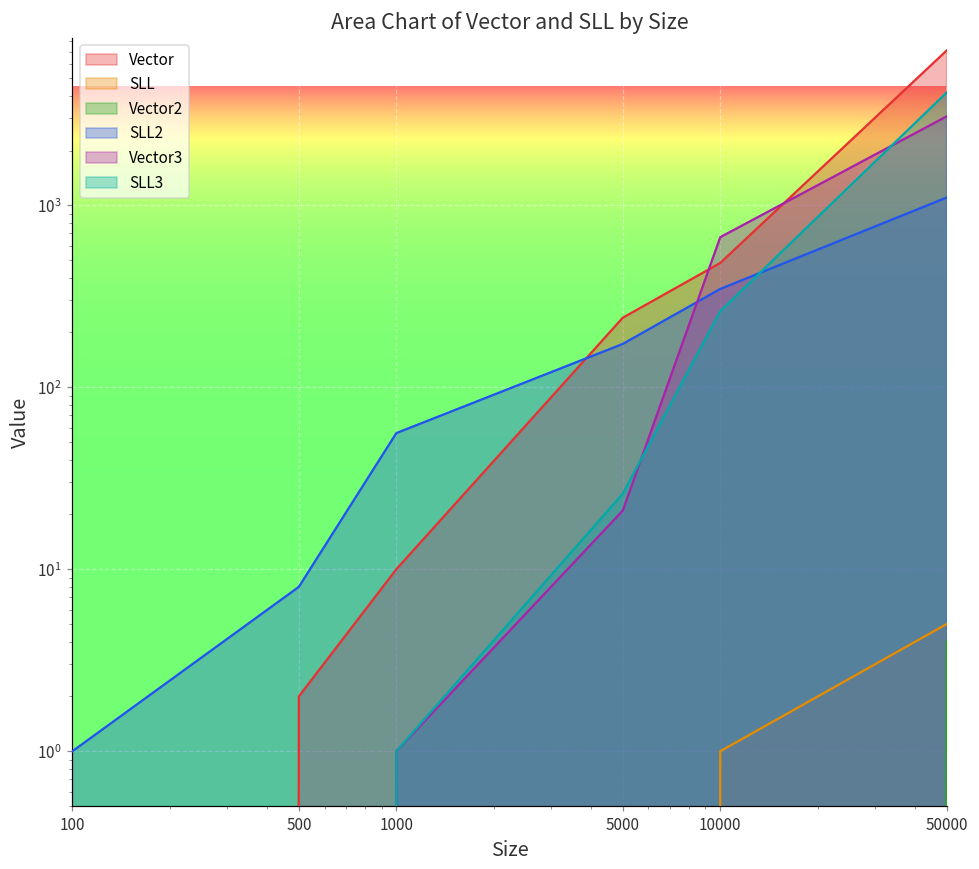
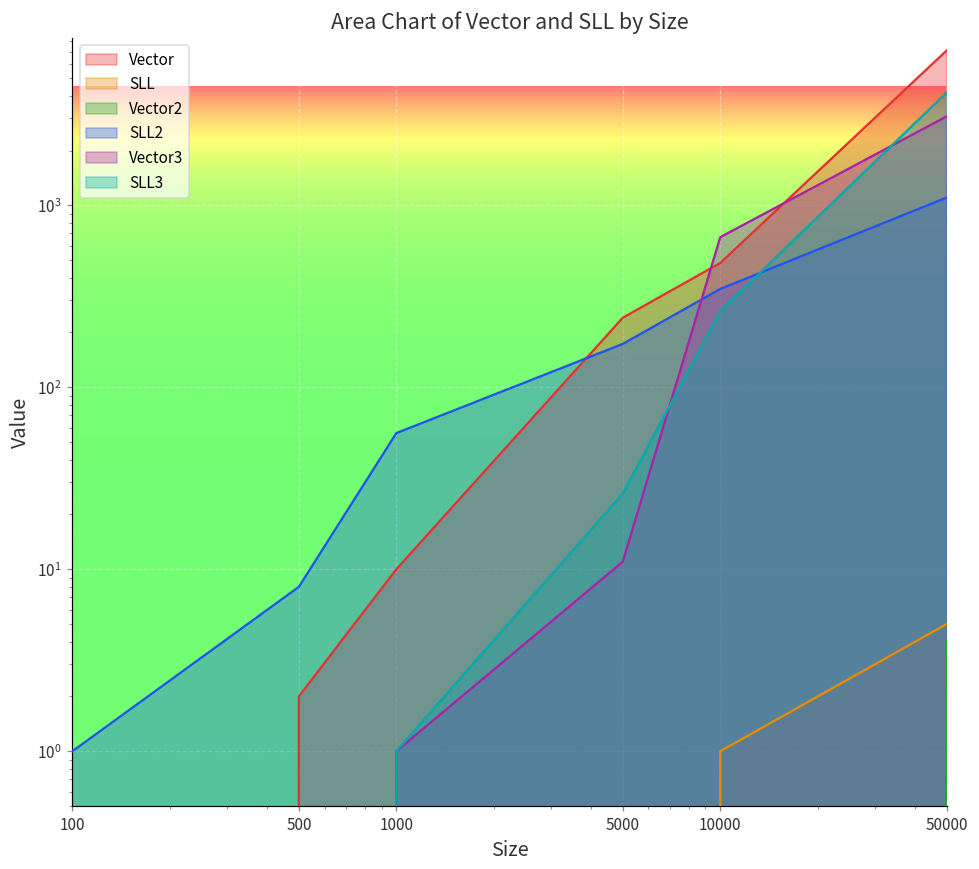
Vector3, 5000: 21 -> 11
